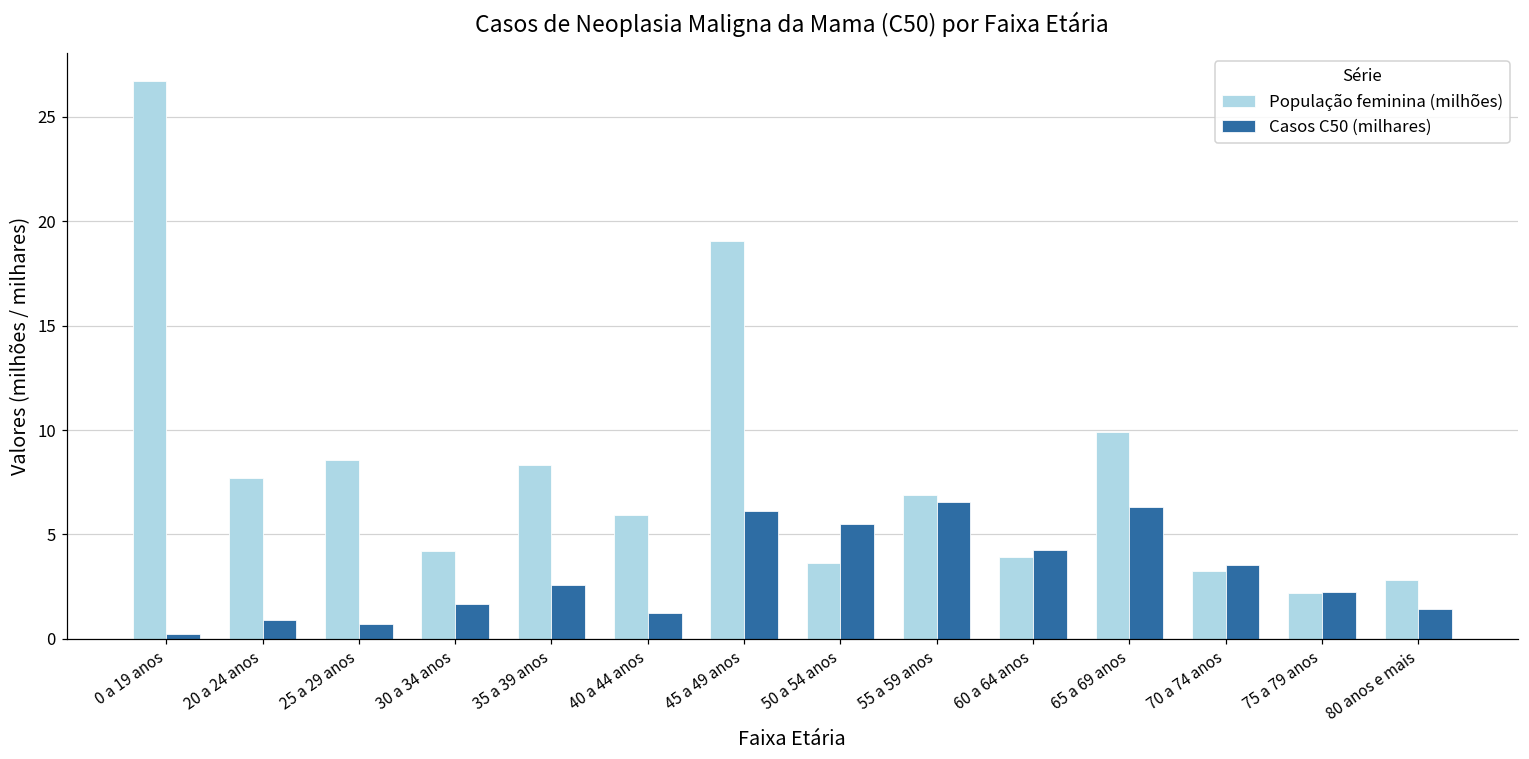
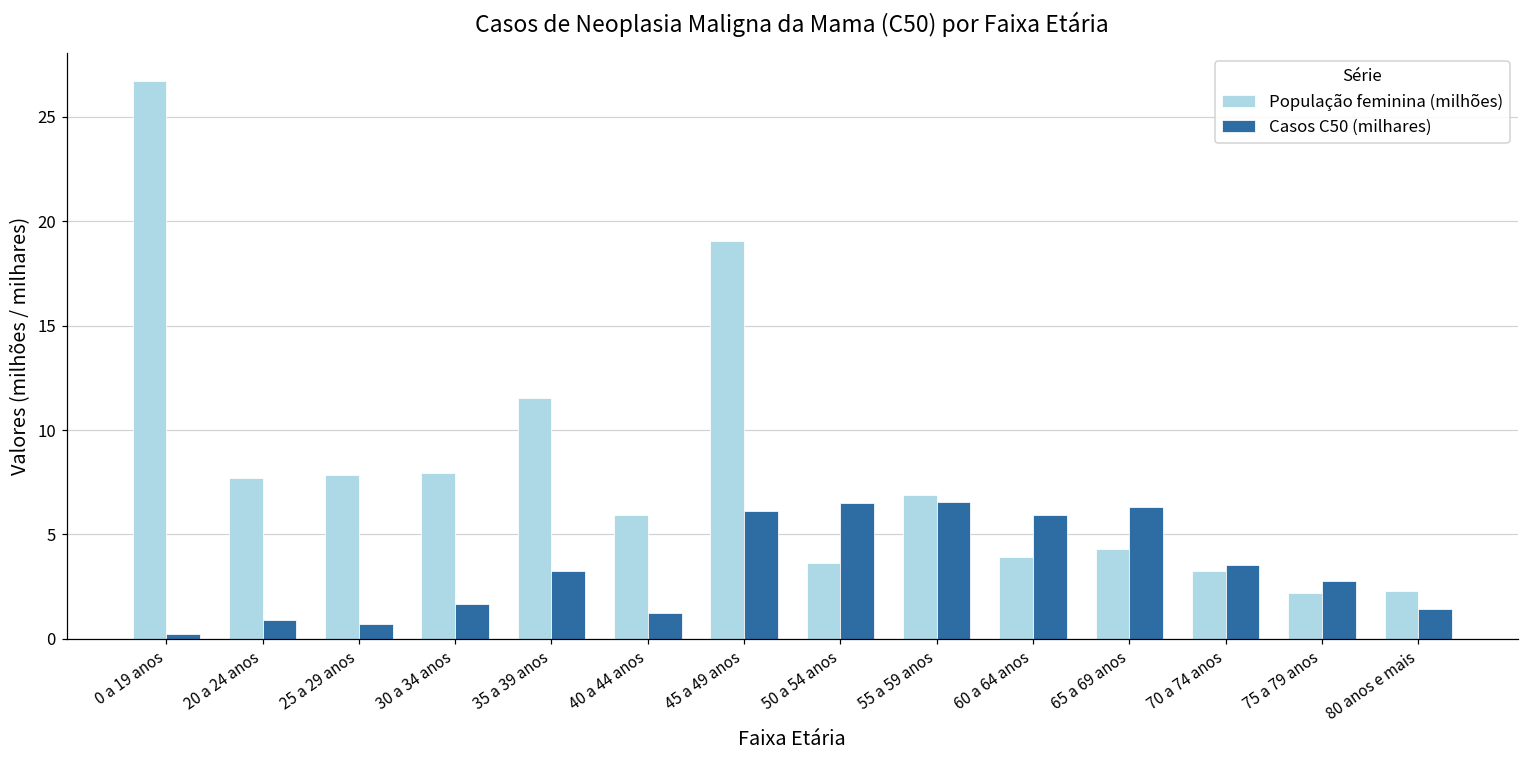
População feminina (milhões), 25 a 29 anos: 8.5 -> 7.8
População feminina (milhões), 30 a 34 anos: 4.2 -> 7.9
População feminina (milhões), 35 a 39 anos: 8.3 -> 11.5
Casos C50 (milhares), 35 a 39 anos: 2.6 -> 3.2
Casos C50 (milhares), 50 a 54 anos: 5.5 -> 6.5
Casos C50 (milhares), 60 a 64 anos: 4.2 -> 5.9
População feminina (milhões), 65 a 69 anos: 9.9 -> 4.3
Casos C50 (milhares), 75 a 79 anos: 2.3 -> 2.8
População feminina (milhões), 80 anos e mais: 2.8 -> 2.3
